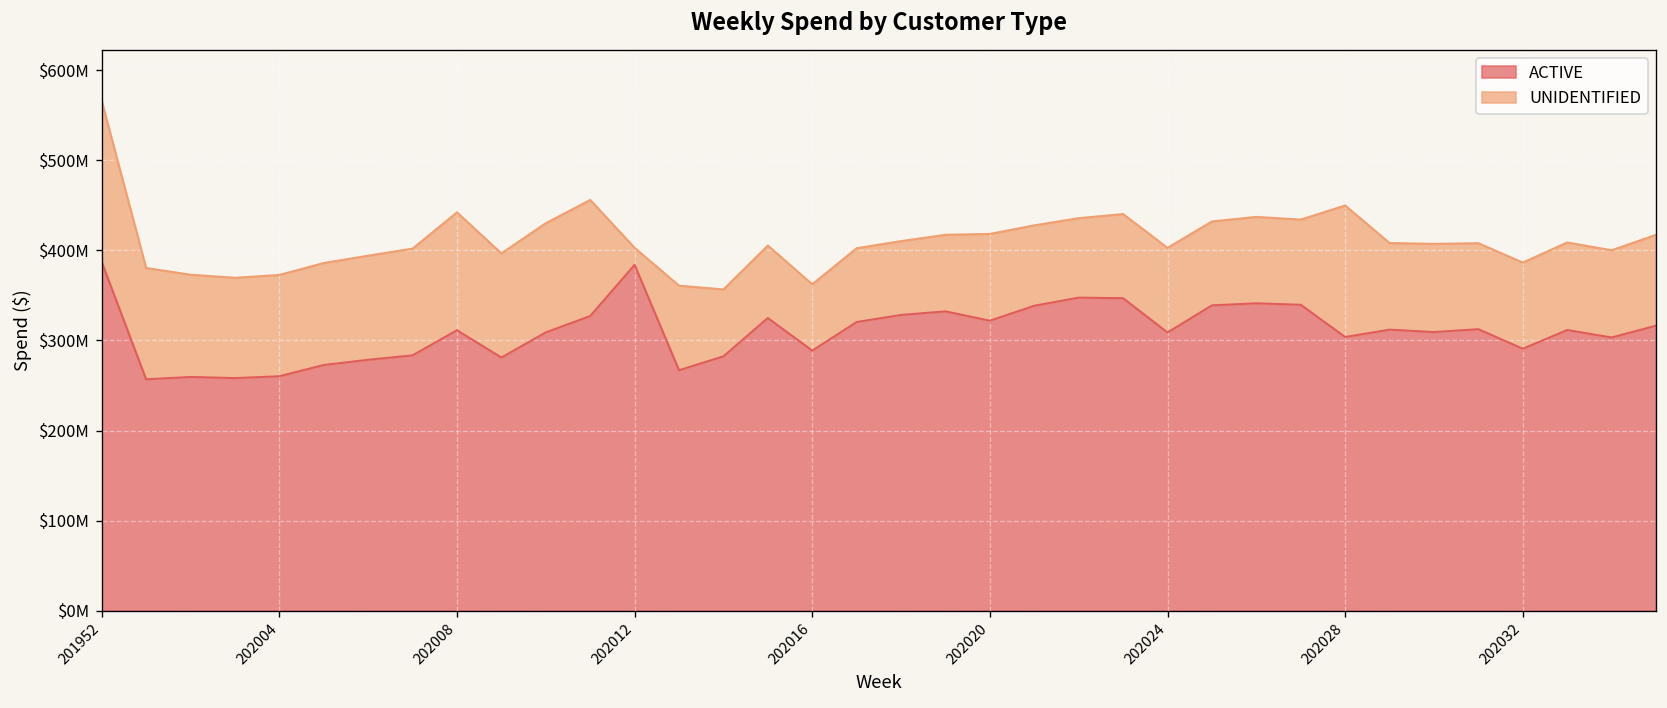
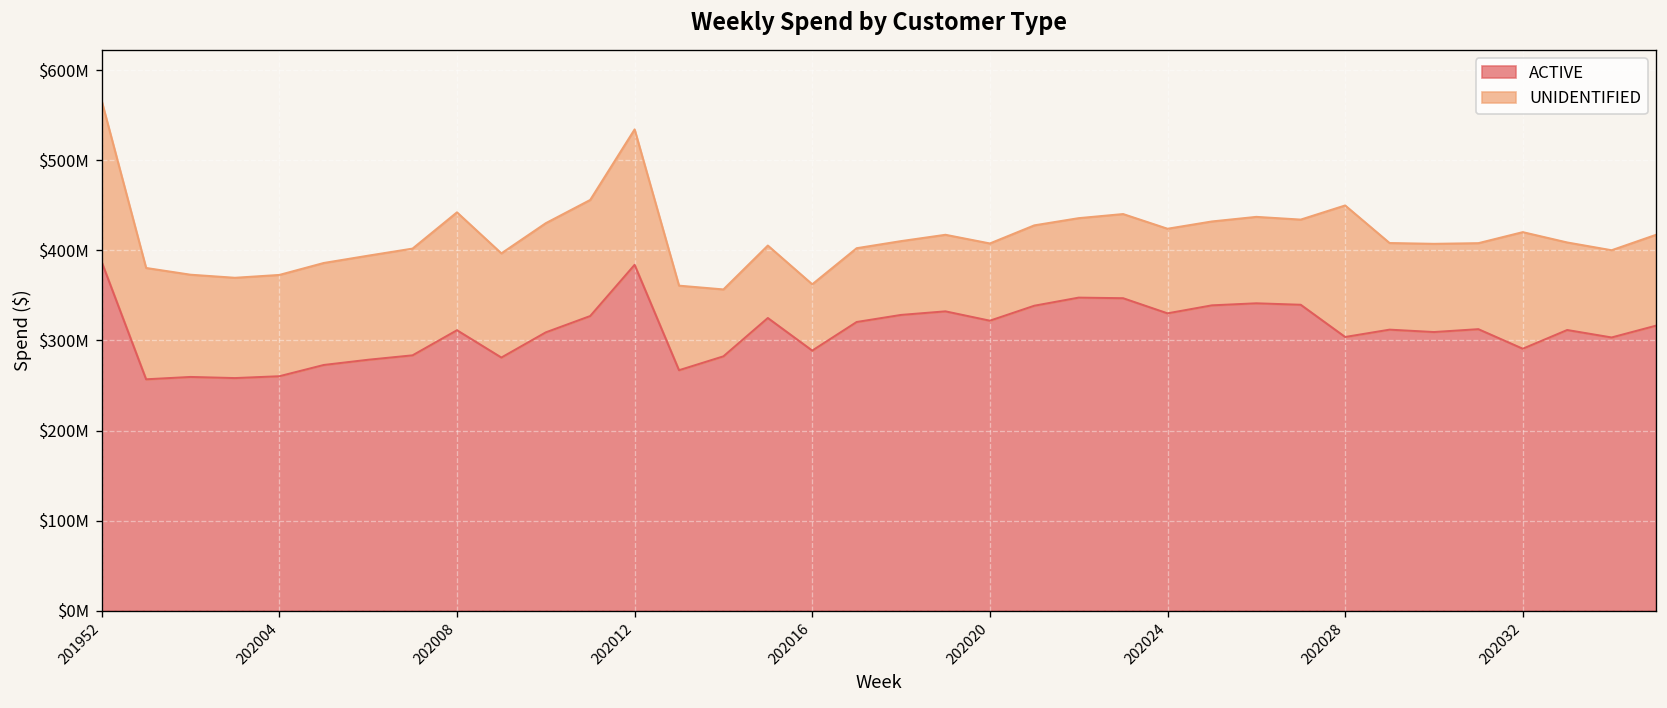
UNIDENTIFIED, 202012: $20000000 -> $150000000
UNIDENTIFIED, 202020: $100000000 -> $90000000
ACTIVE, 202024: $310000000 -> $330000000
UNIDENTIFIED, 202032: $100000000 -> $130000000
